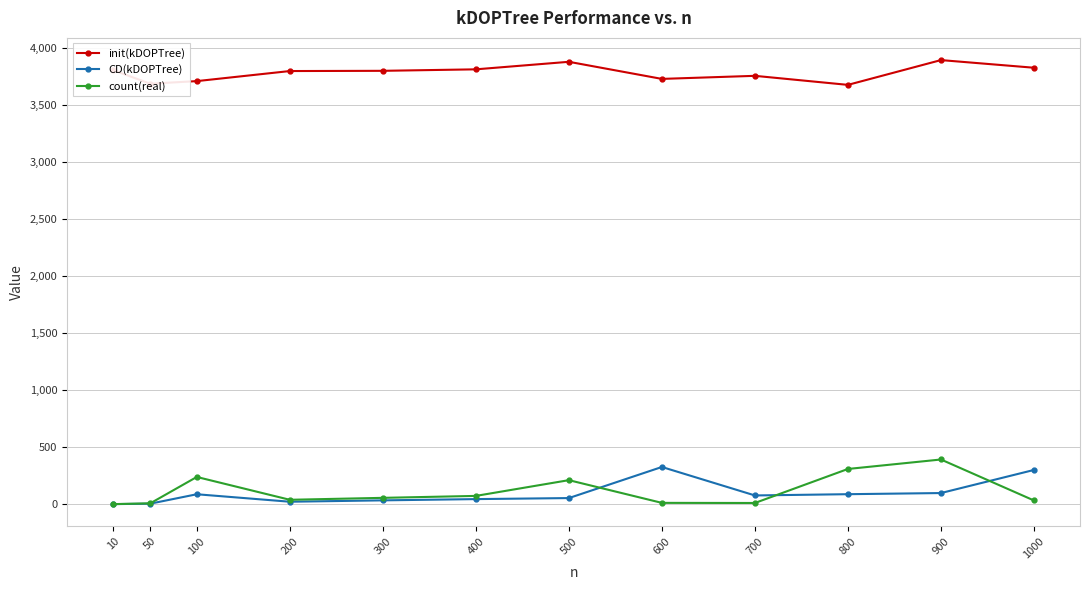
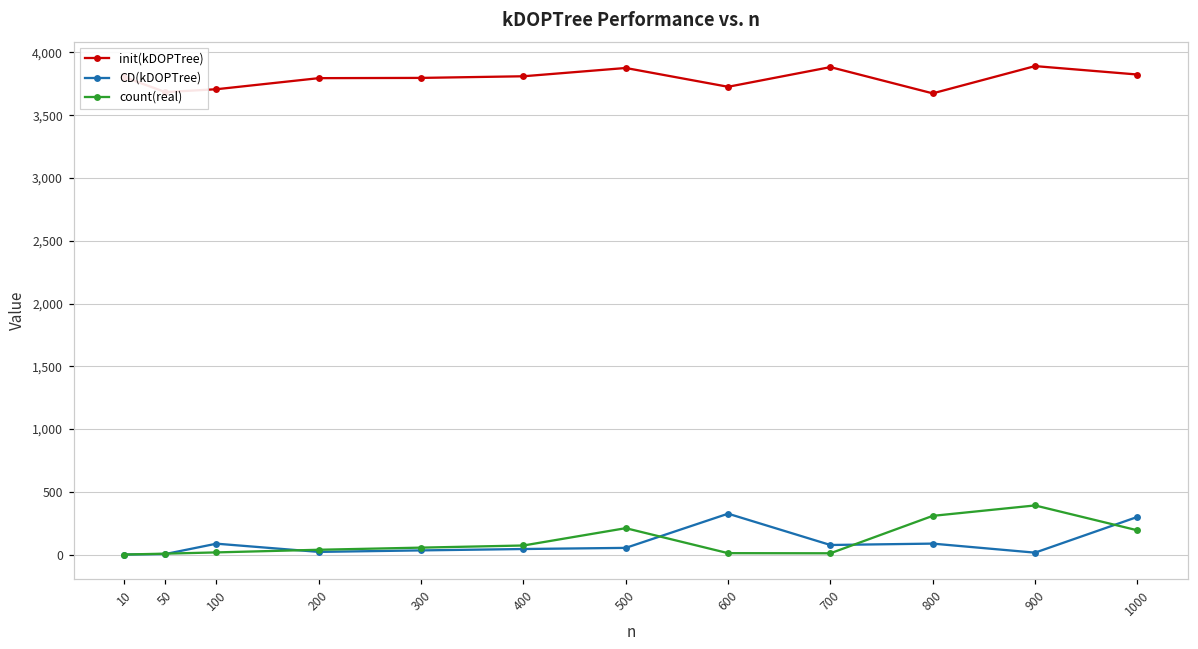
count(real), 100: 240 -> 20
init(kDOPTree), 700: 3,750 -> 3,880
CD(kDOPTree), 900: 100 -> 20
count(real), 1000: 30 -> 190
